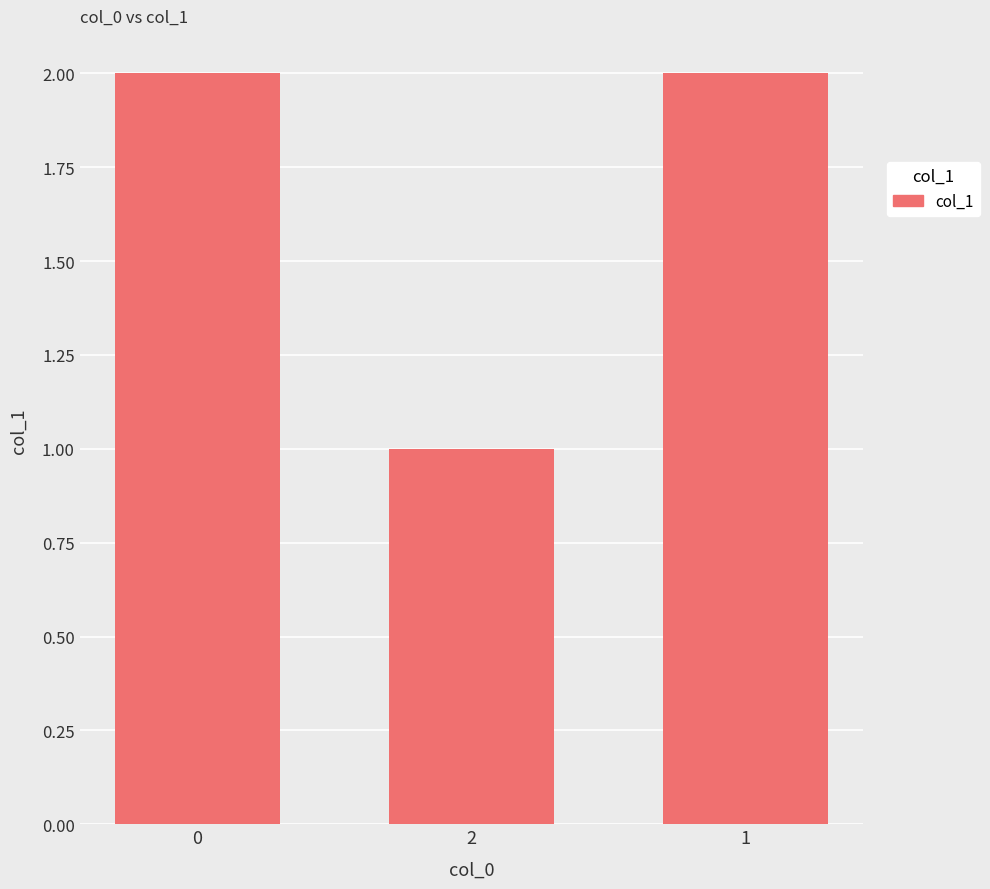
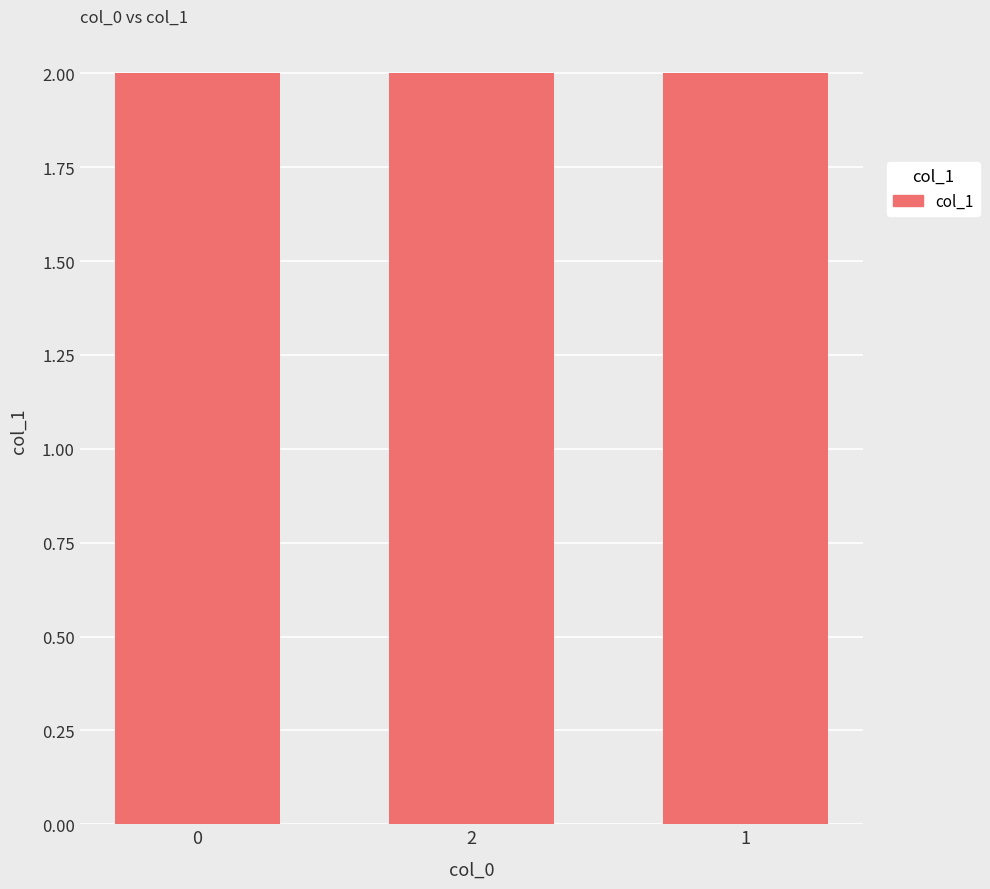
2: 1 -> 2
